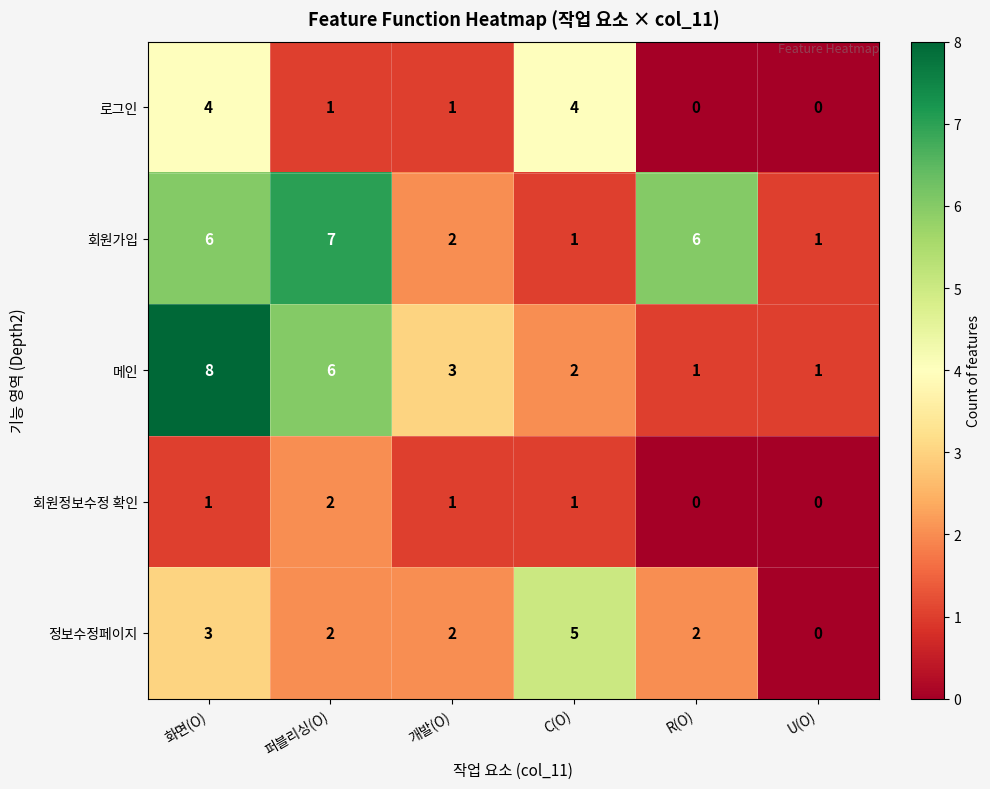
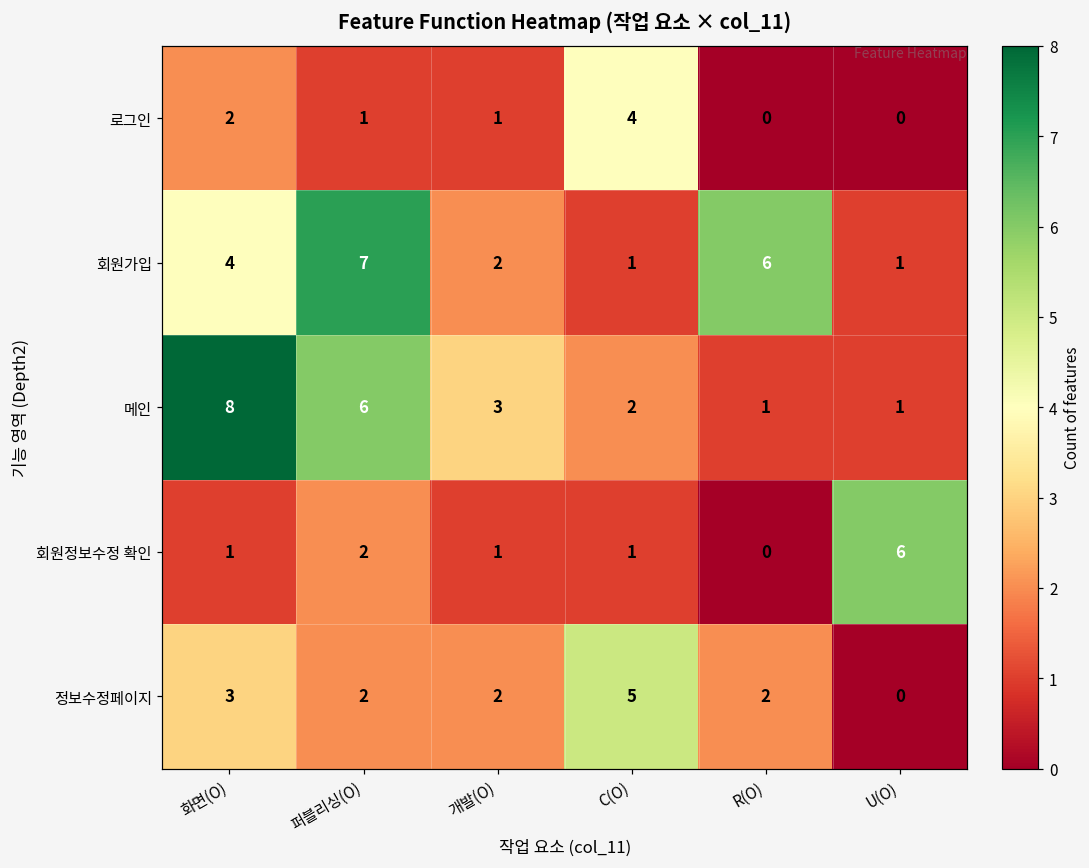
로그인, 화면(O): 4 -> 2
회원가입, 화면(O): 6 -> 4
회원정보수정 확인, U(O): 0 -> 6
